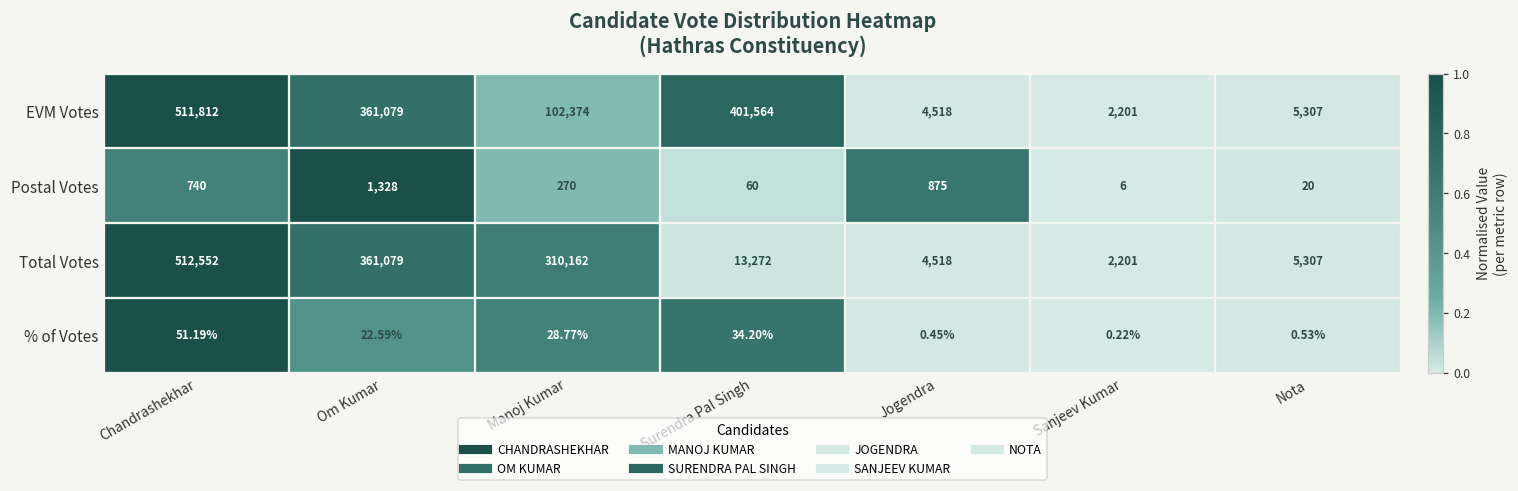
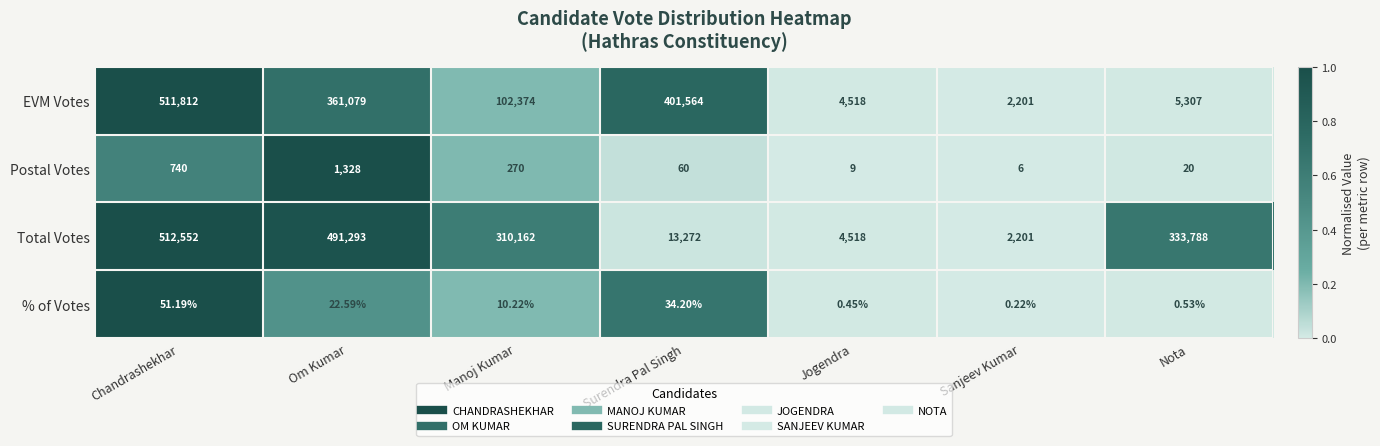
Postal Votes, Jogendra: 875 -> 9
Total Votes, Om Kumar: 361,079 -> 491,293
Total Votes, Nota: 5,307 -> 333,788
% of Votes, Manoj Kumar: 28.77% -> 10.22%
